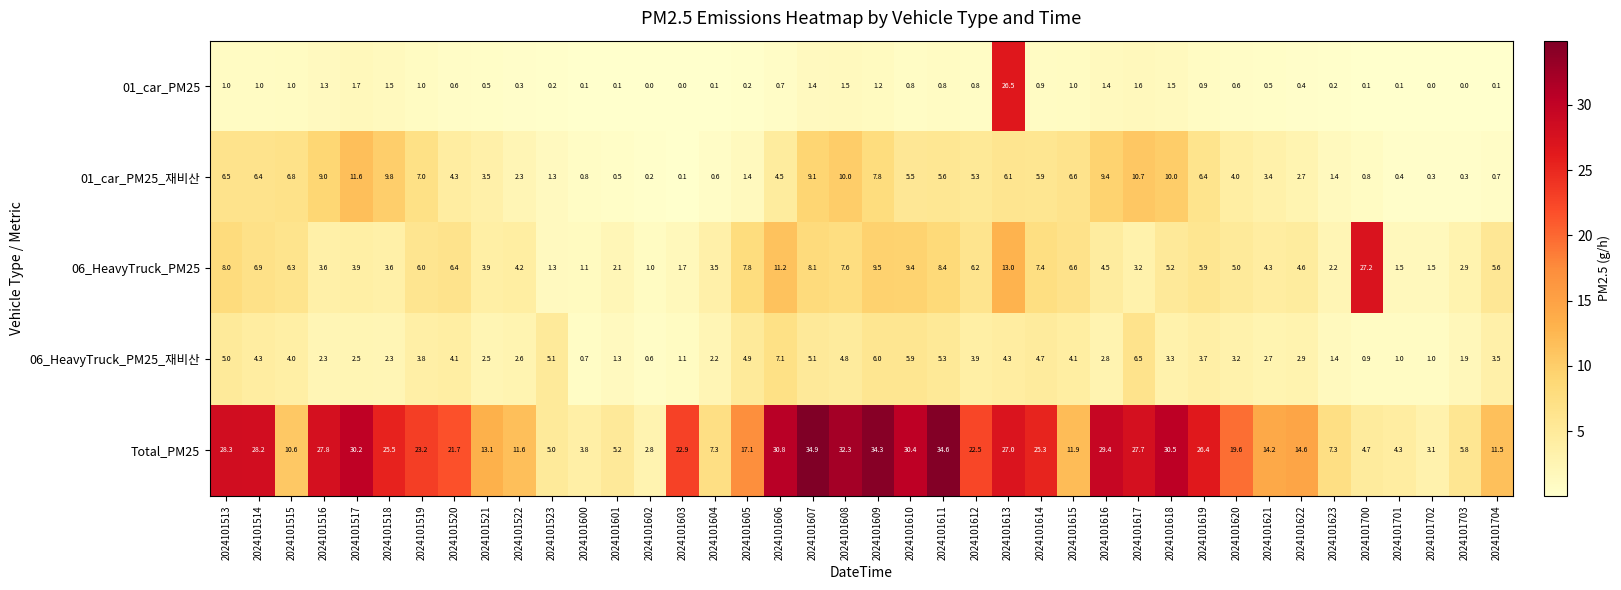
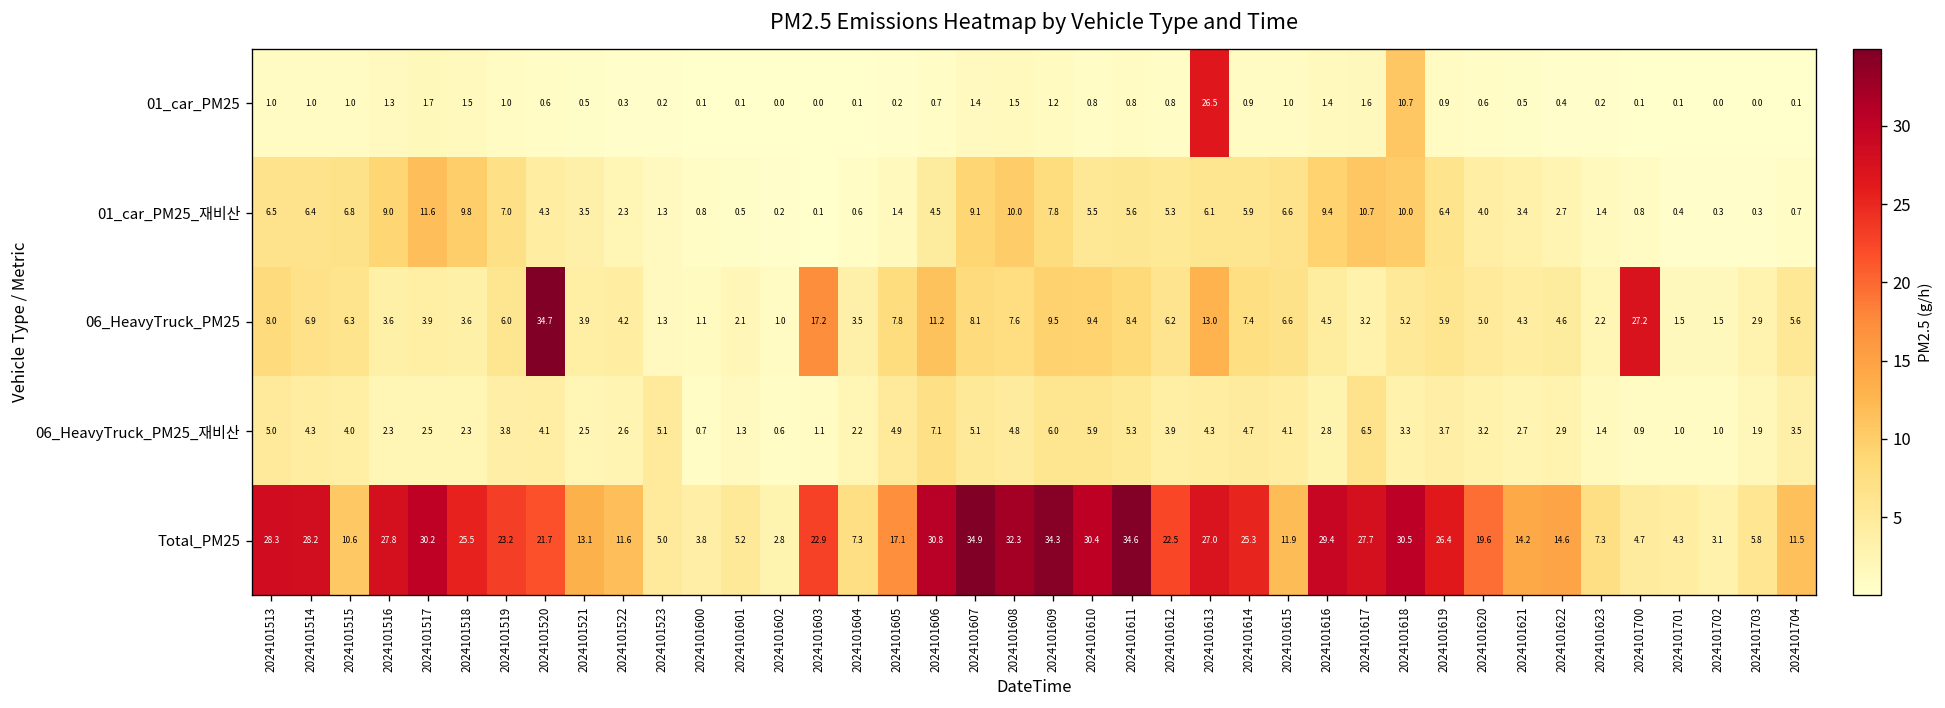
01_car_PM25, 2024101618: 1.5 -> 10.7
06_HeavyTruck_PM25, 2024101520: 6.4 -> 34.7
06_HeavyTruck_PM25, 2024101603: 1.7 -> 17.2
